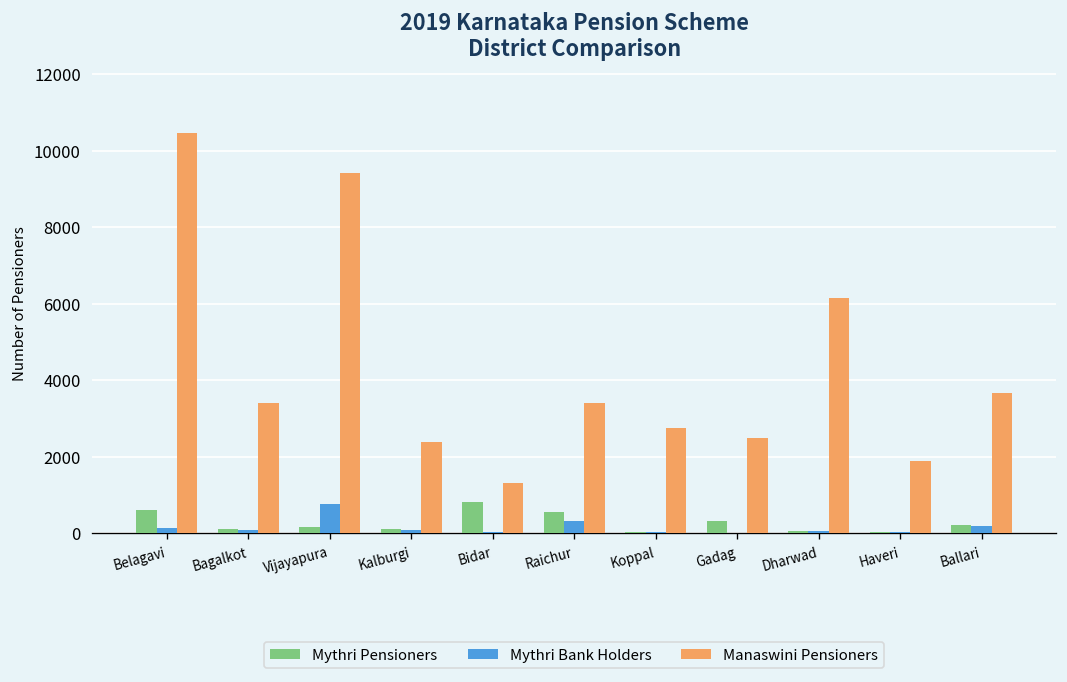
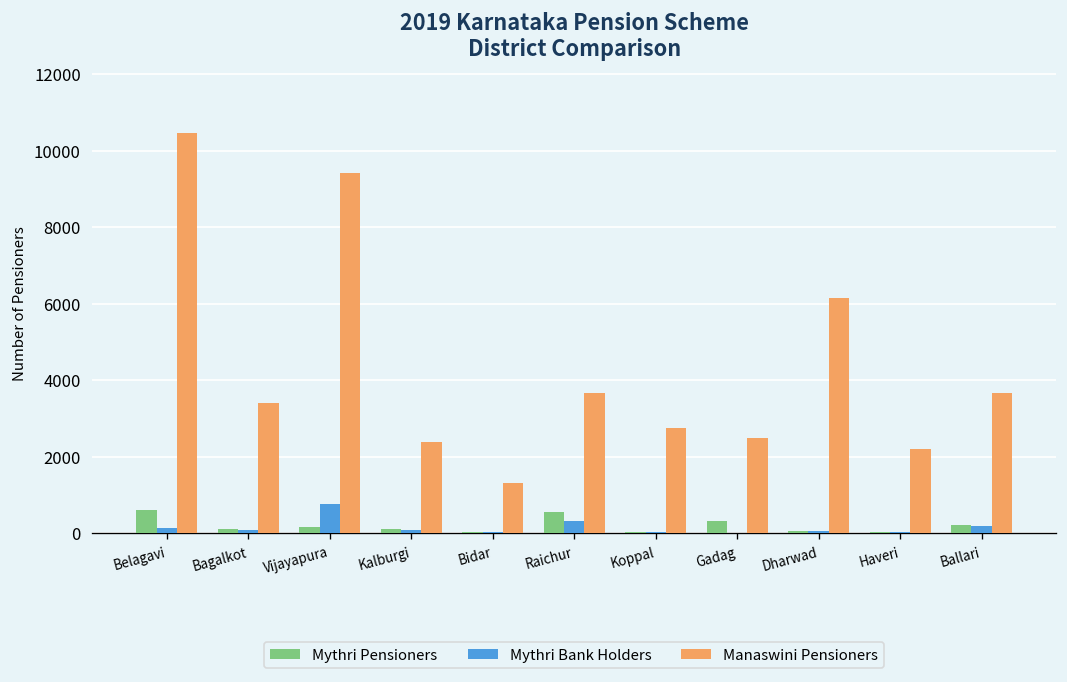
Mythri Pensioners, Bidar: 800 -> 0
Manaswini Pensioners, Raichur: 3400 -> 3700
Manaswini Pensioners, Haveri: 1900 -> 2200
